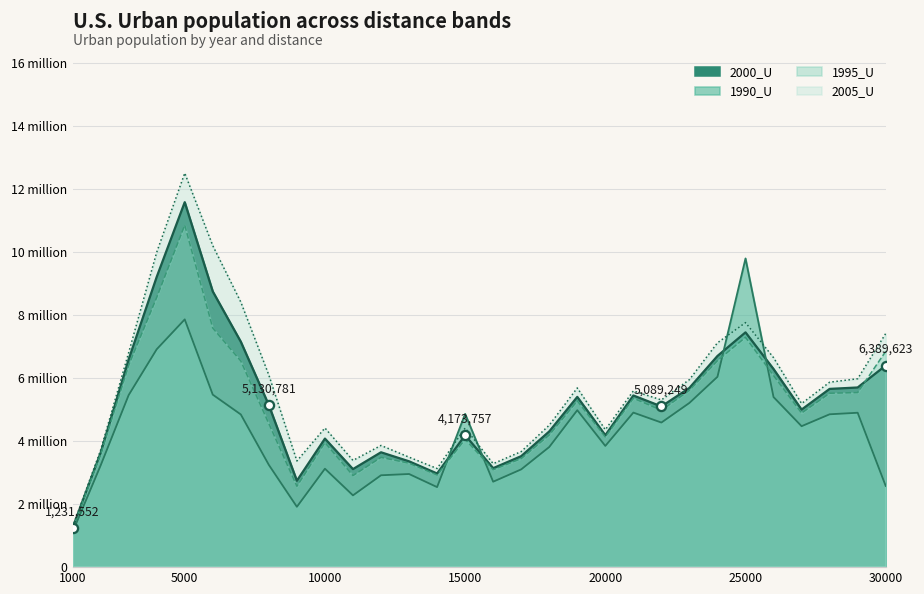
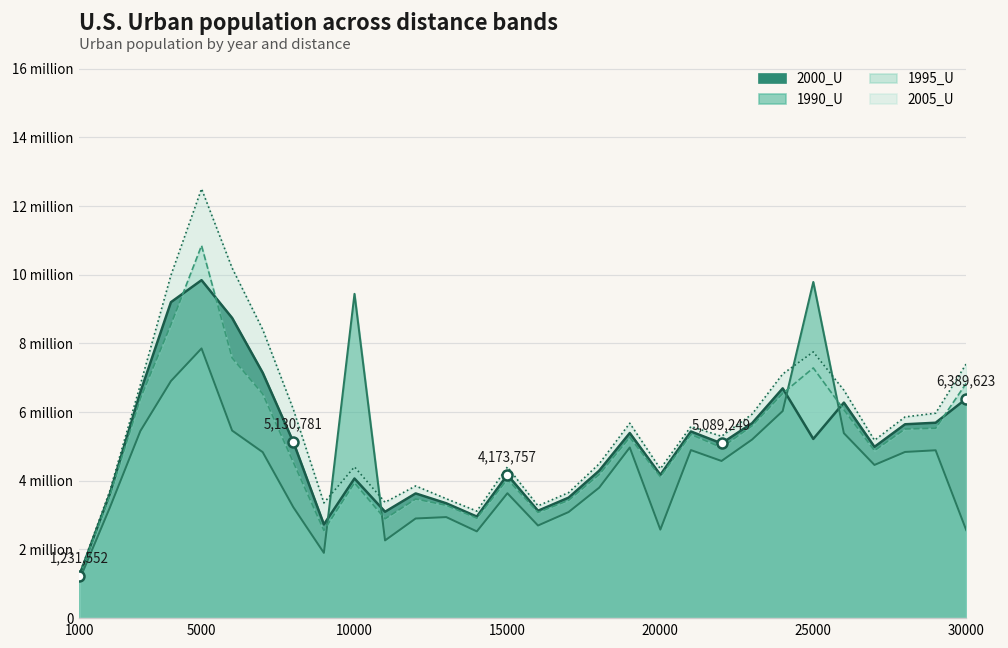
2000_U, 5000: 11.6 million -> 9.8 million
1990_U, 10000: 3.1 million -> 9.4 million
1990_U, 15000: 4.9 million -> 3.6 million
1990_U, 20000: 3.8 million -> 2.6 million
2000_U, 25000: 7.4 million -> 5.2 million
